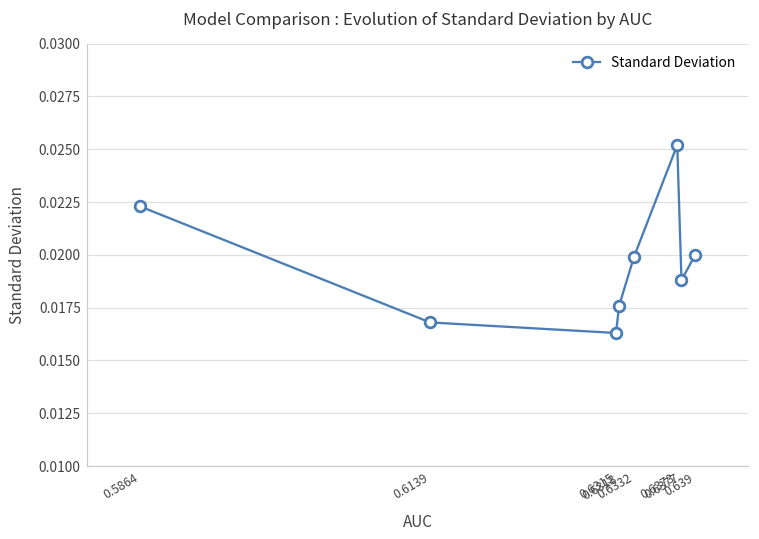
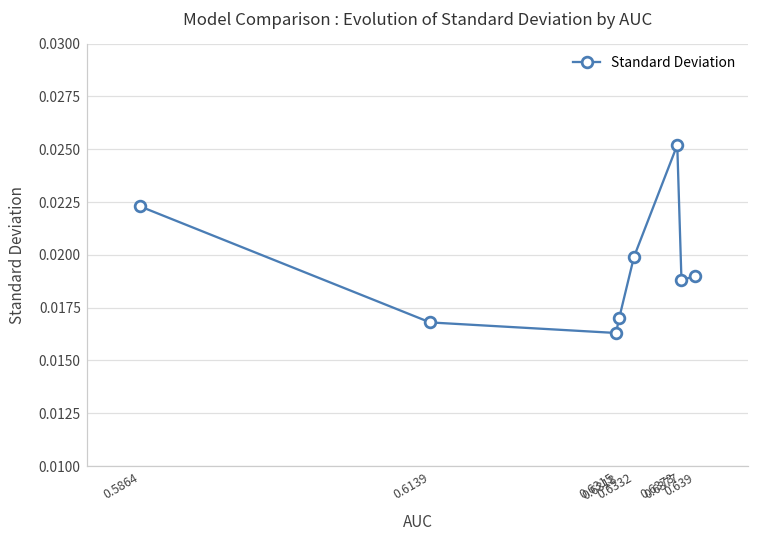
0.6318: 0.0176 -> 0.0170
0.639: 0.020 -> 0.019
